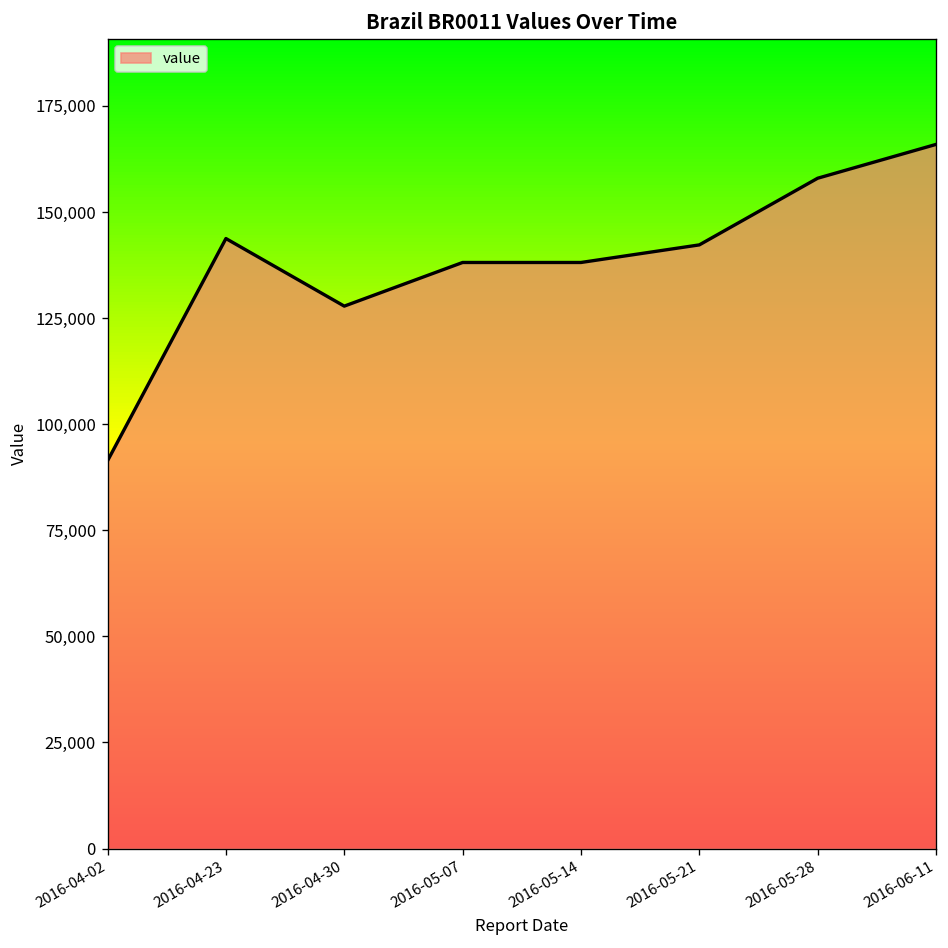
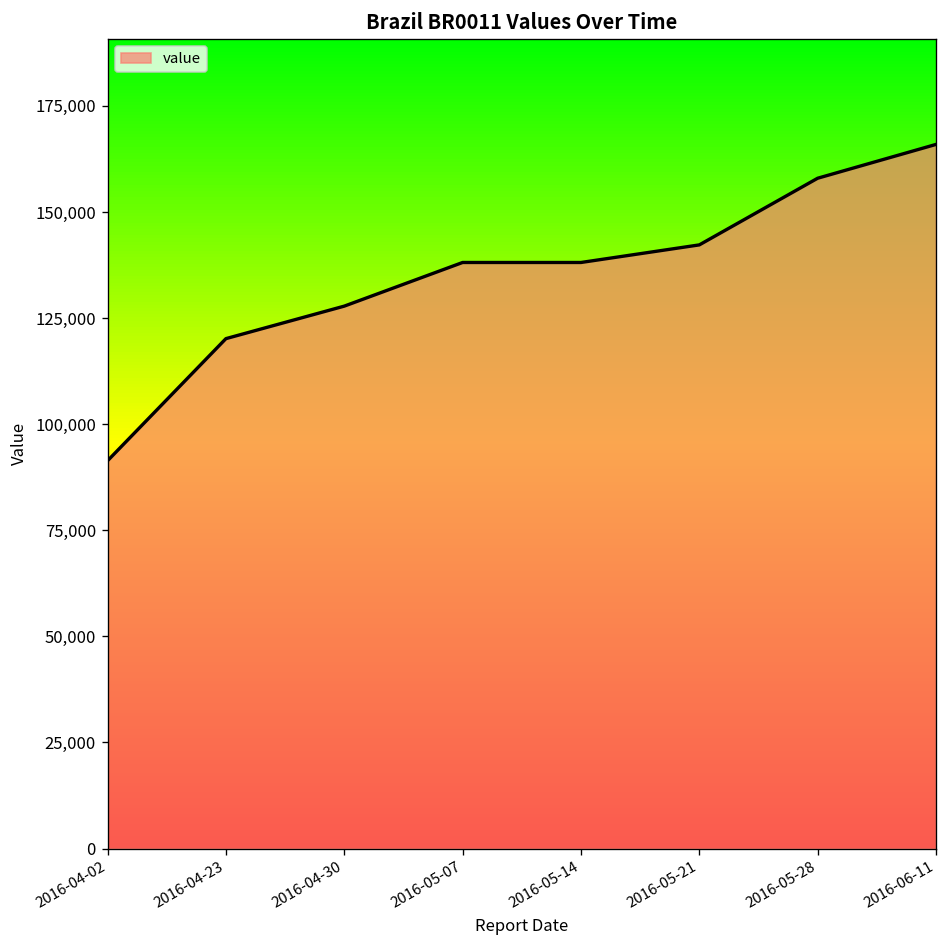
2016-04-23: 144,000 -> 120,000
